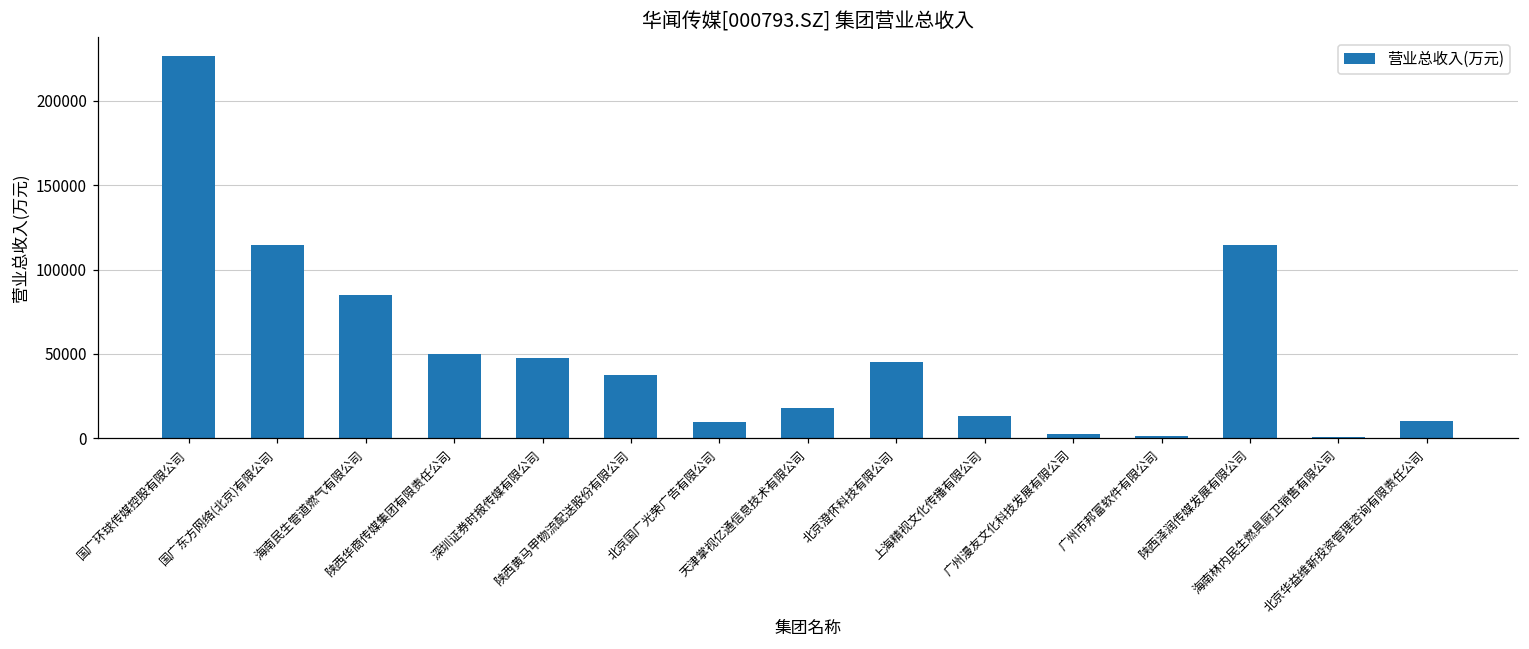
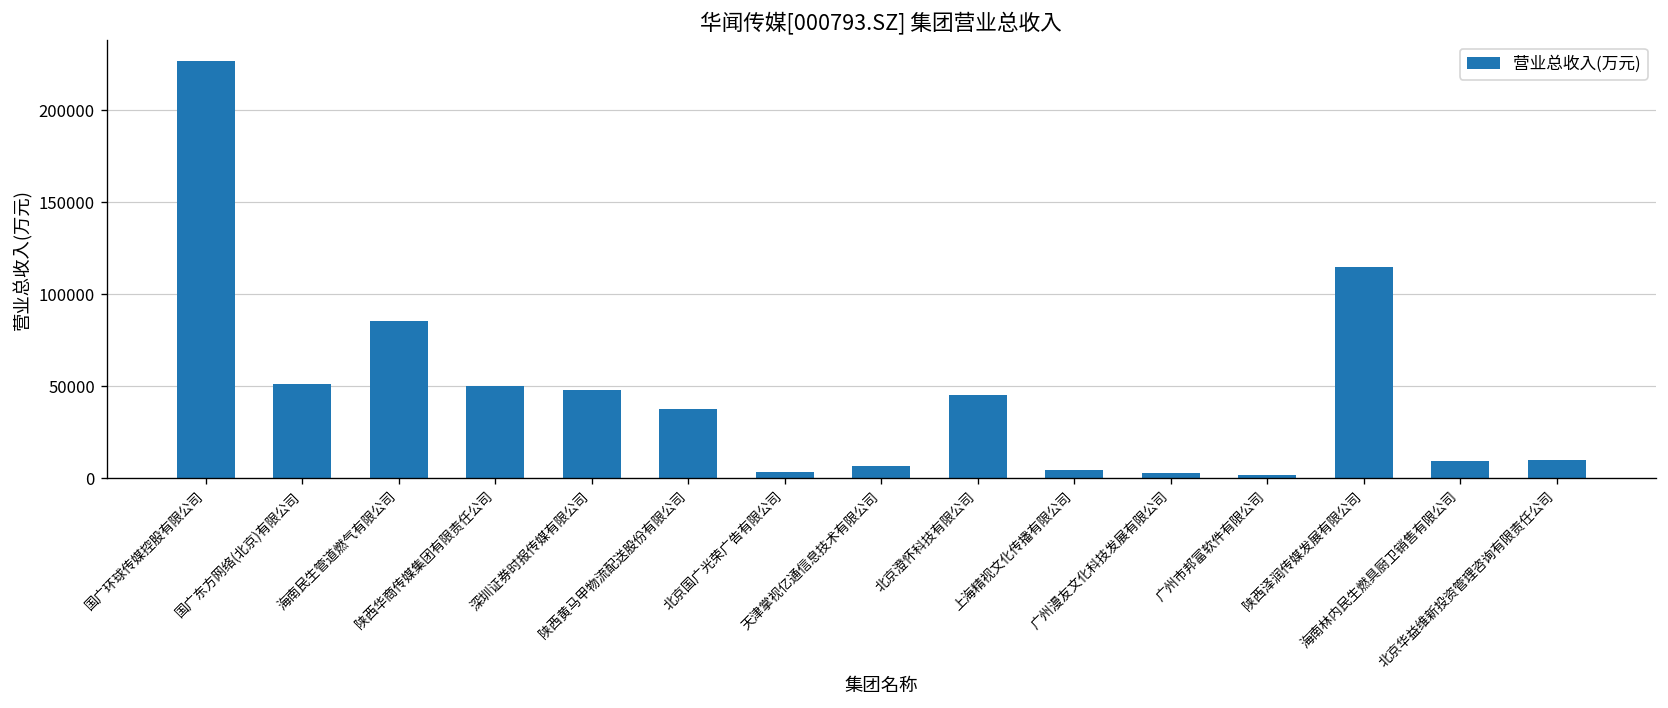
国广东方网络(北京)有限公司: 115000 -> 51000
北京国广光荣广告有限公司: 9000 -> 3000
天津掌视亿通信息技术有限公司: 18000 -> 6000
上海精视文化传播有限公司: 13000 -> 5000
海南林内民生燃具厨卫销售有限公司: 1000 -> 9000
